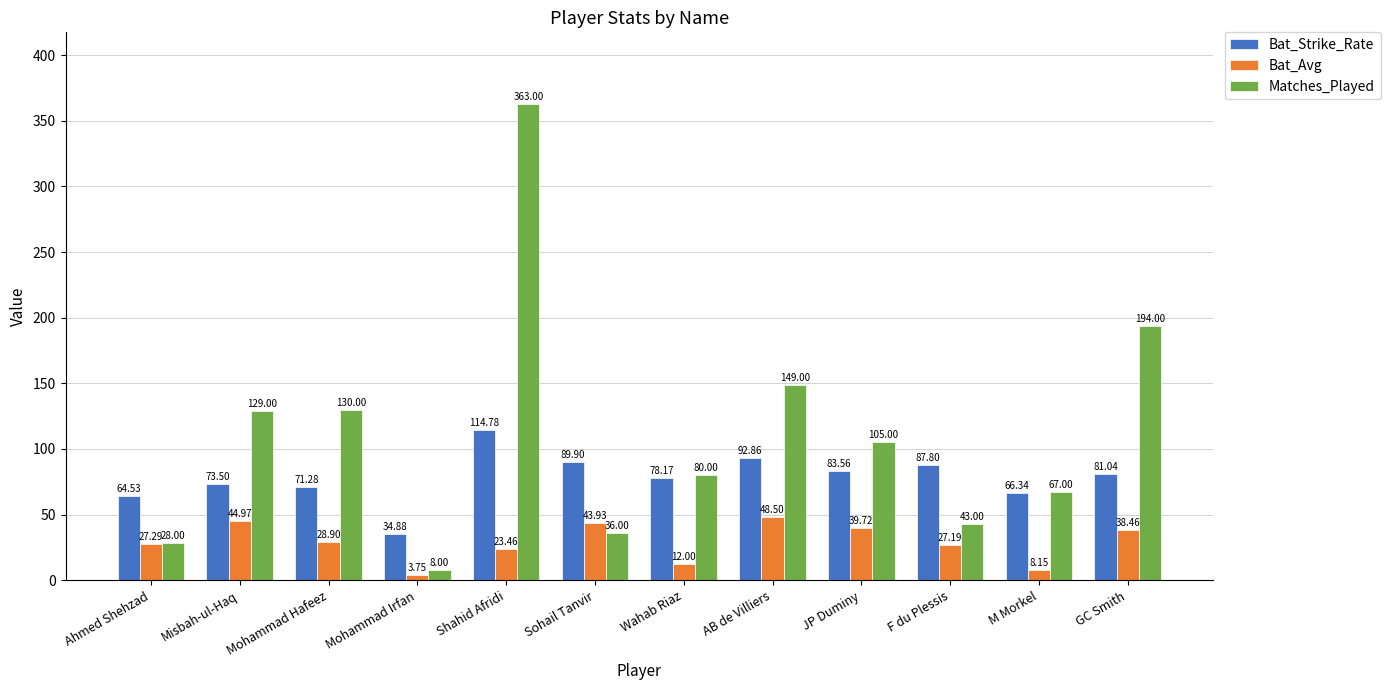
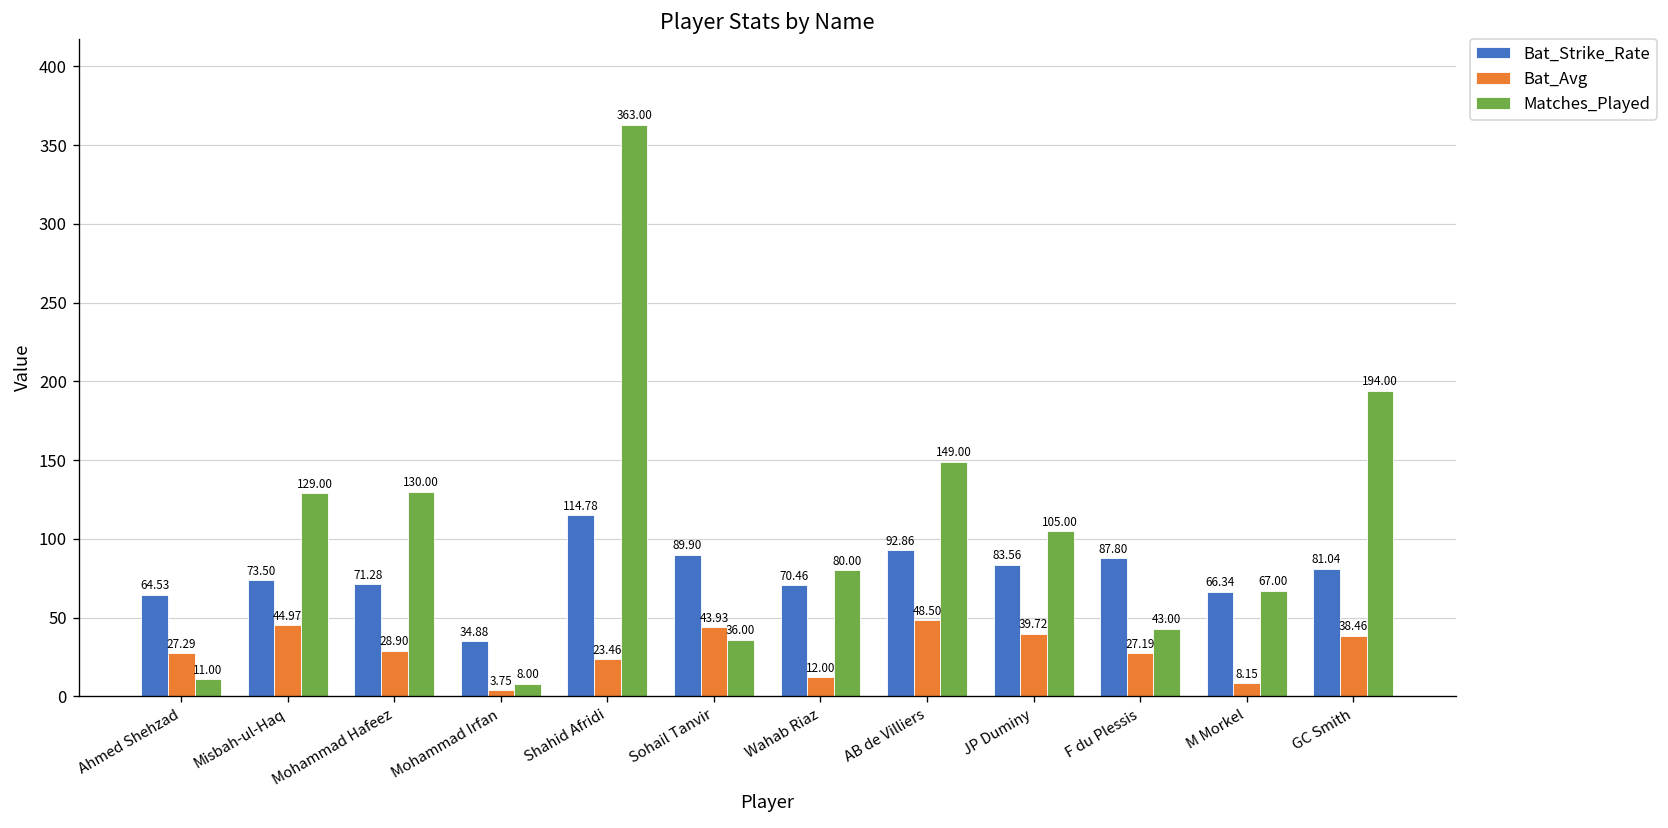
Matches_Played, Ahmed Shehzad: 28.00 -> 11.00
Bat_Strike_Rate, Wahab Riaz: 78.17 -> 70.46
